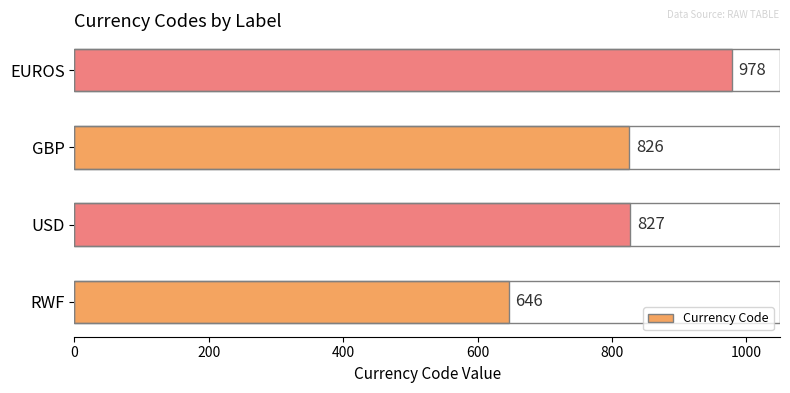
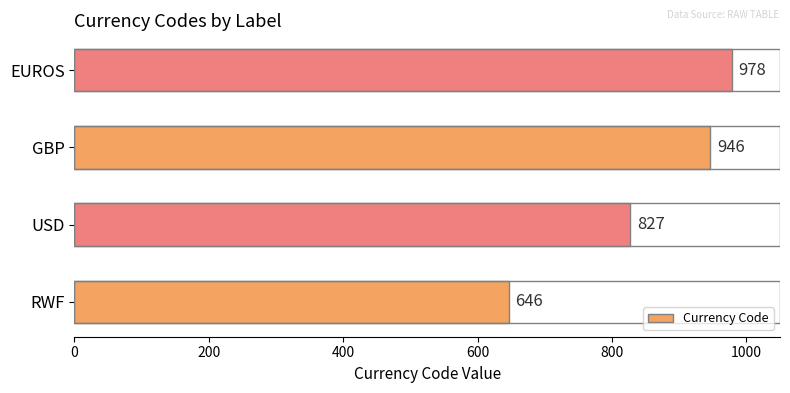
GBP: 826 -> 946
